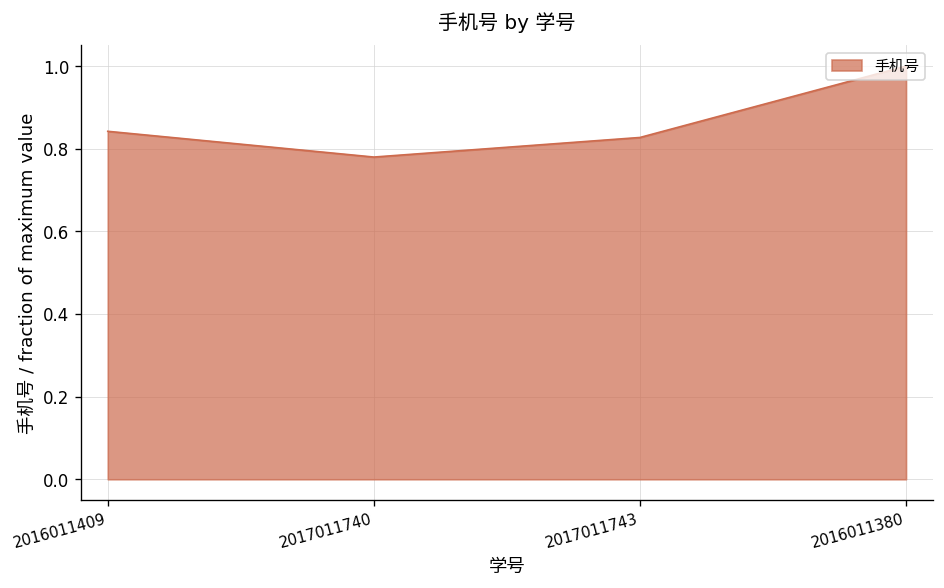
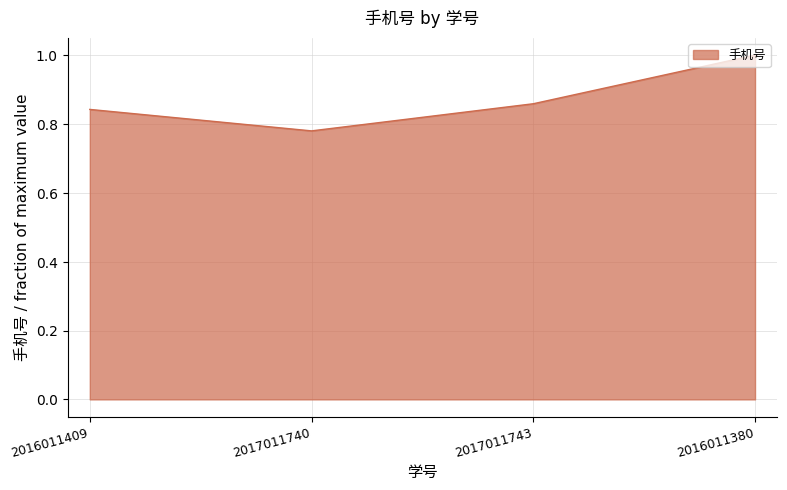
2017011743: 0.83 -> 0.86
